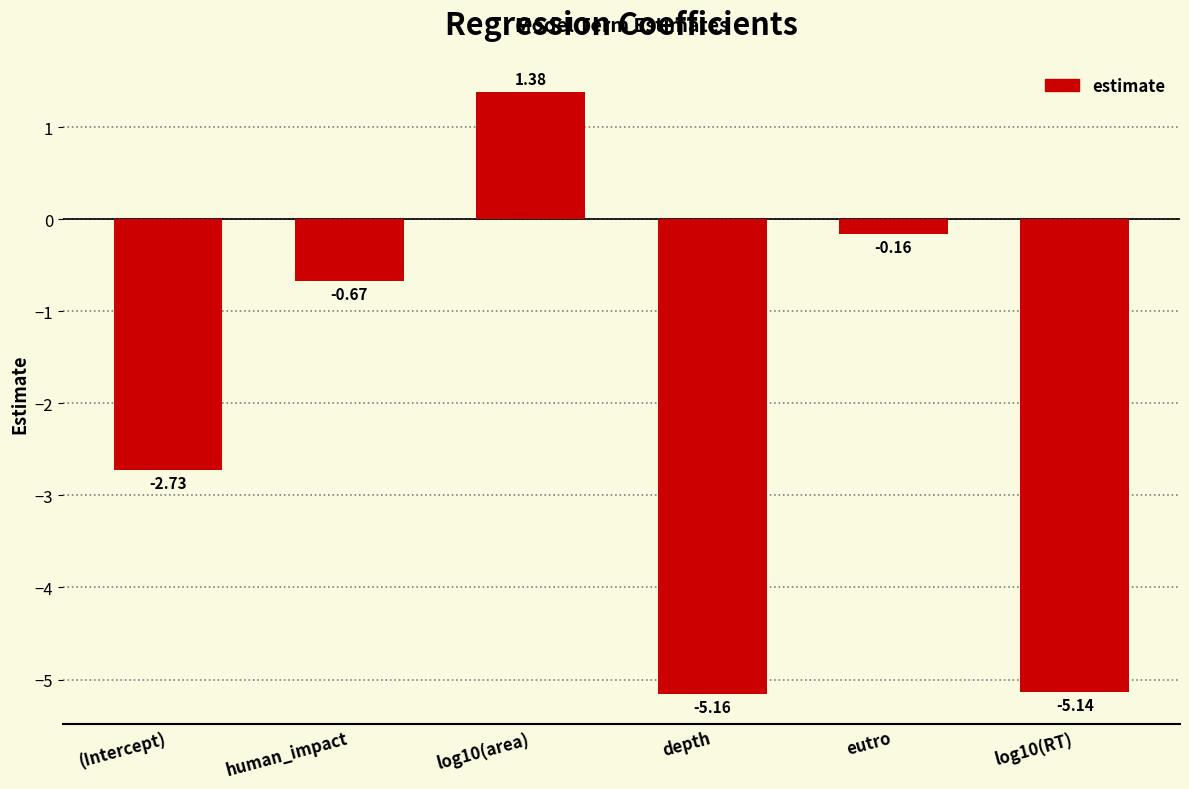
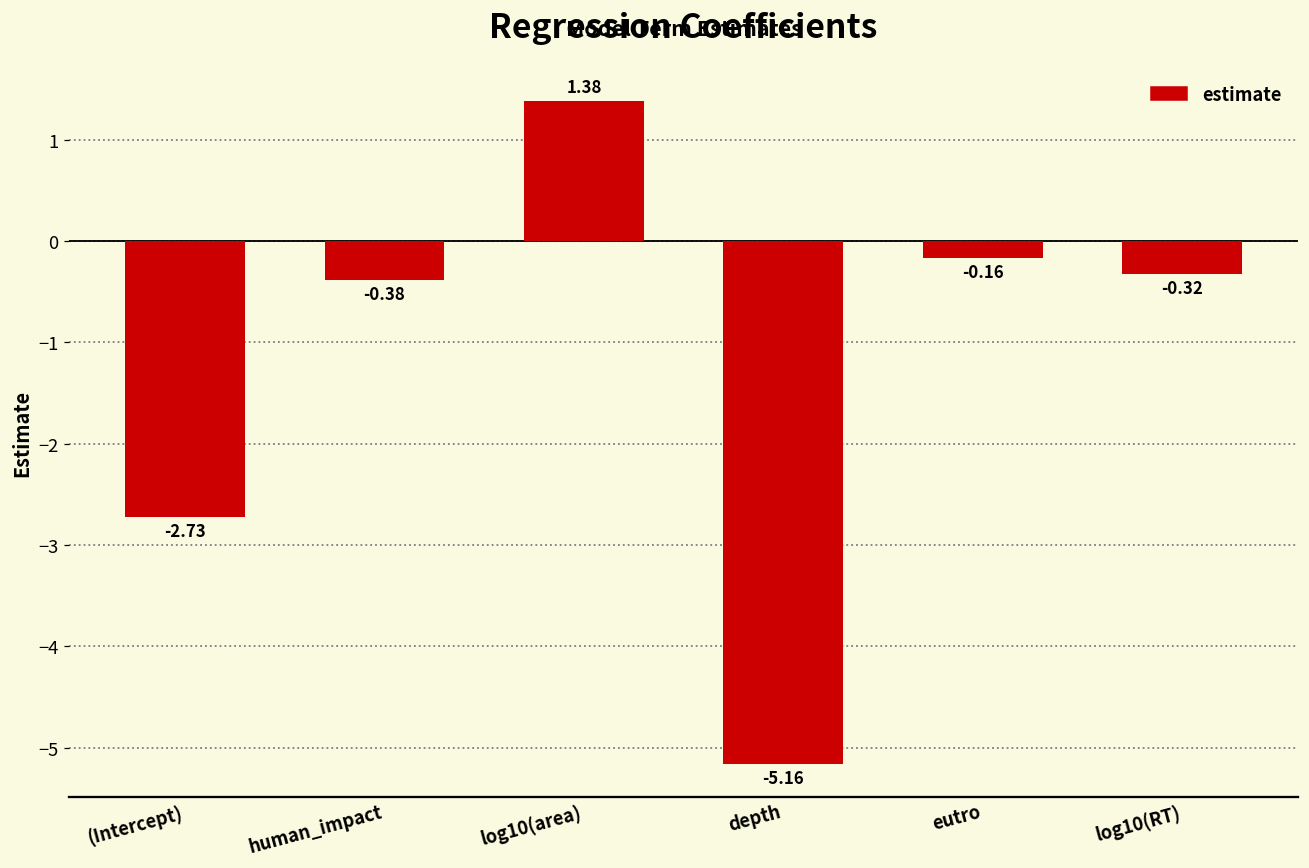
human_impact: -0.67 -> -0.38
log10(RT): -5.14 -> -0.32
